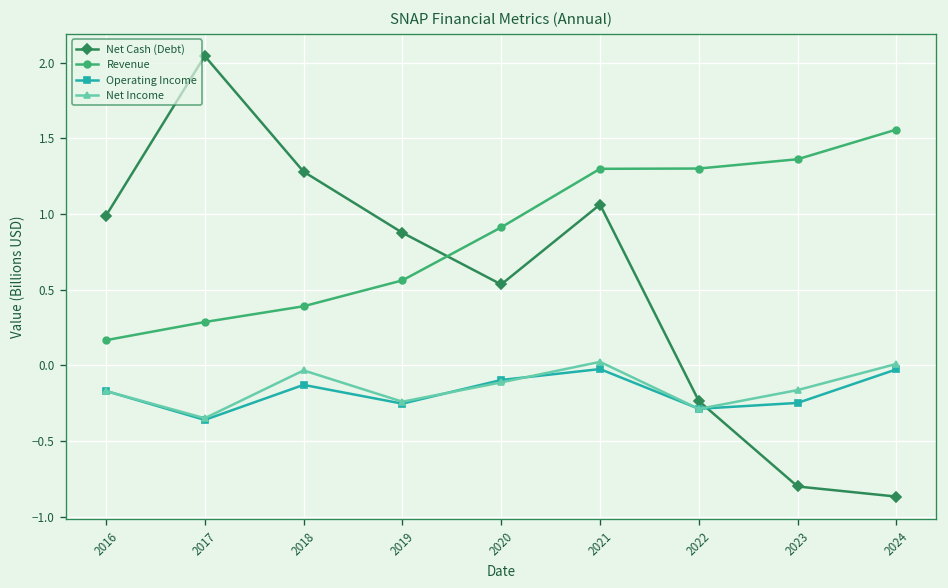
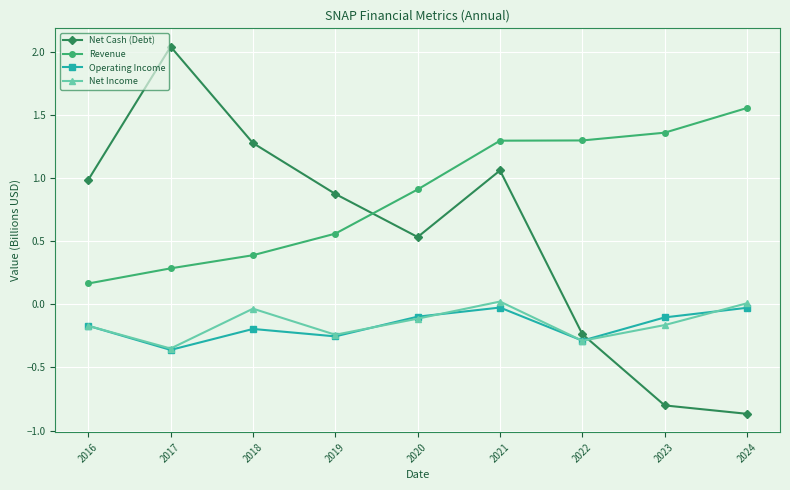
Operating Income, 2018: -0.13 -> -0.19
Operating Income, 2023: -0.25 -> -0.10
